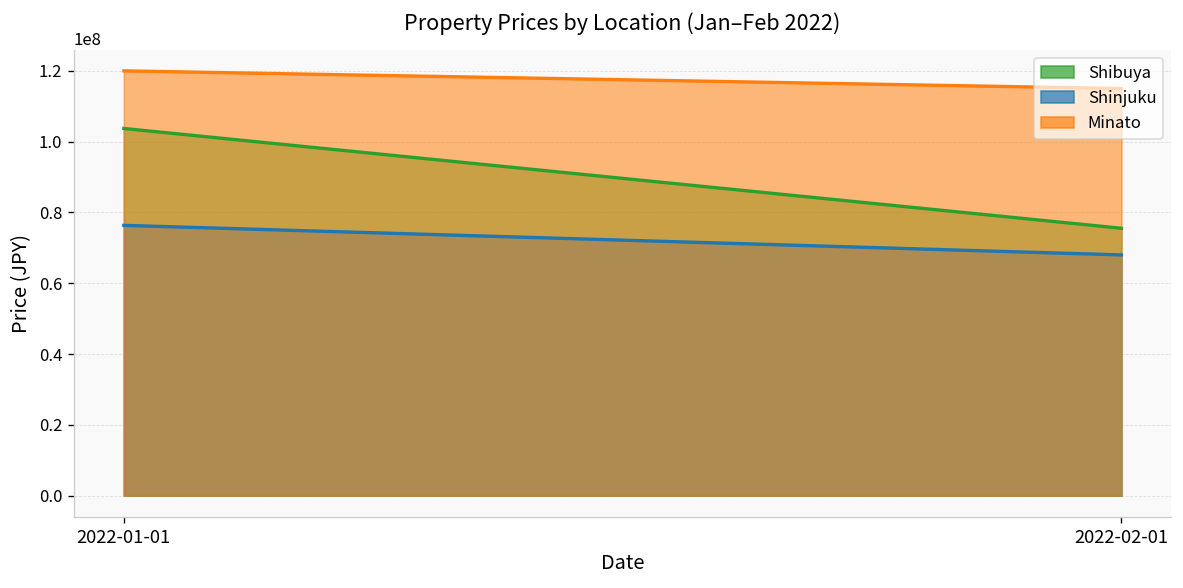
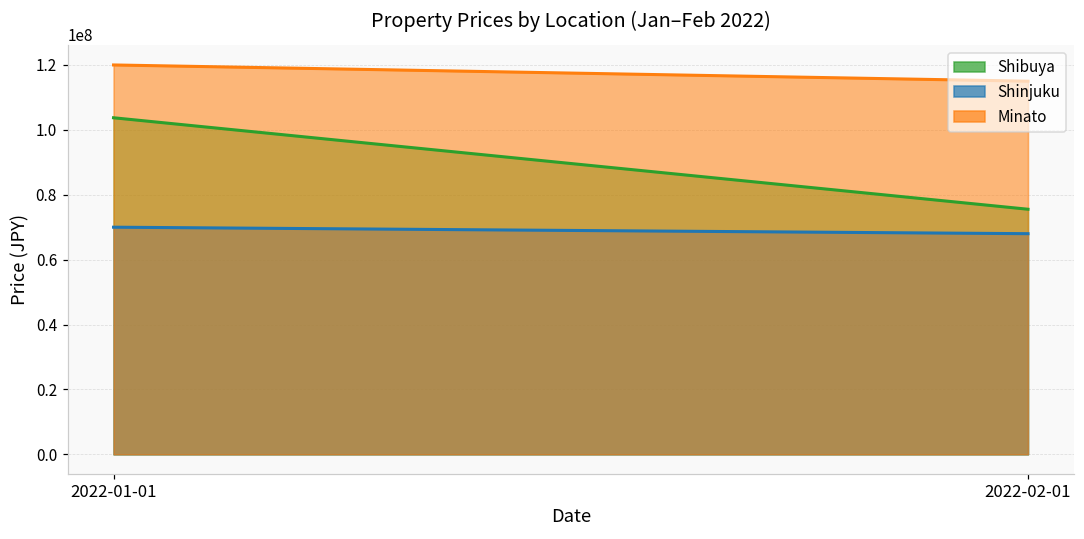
Shinjuku, 2022-01-01: 76000000 -> 70000000
